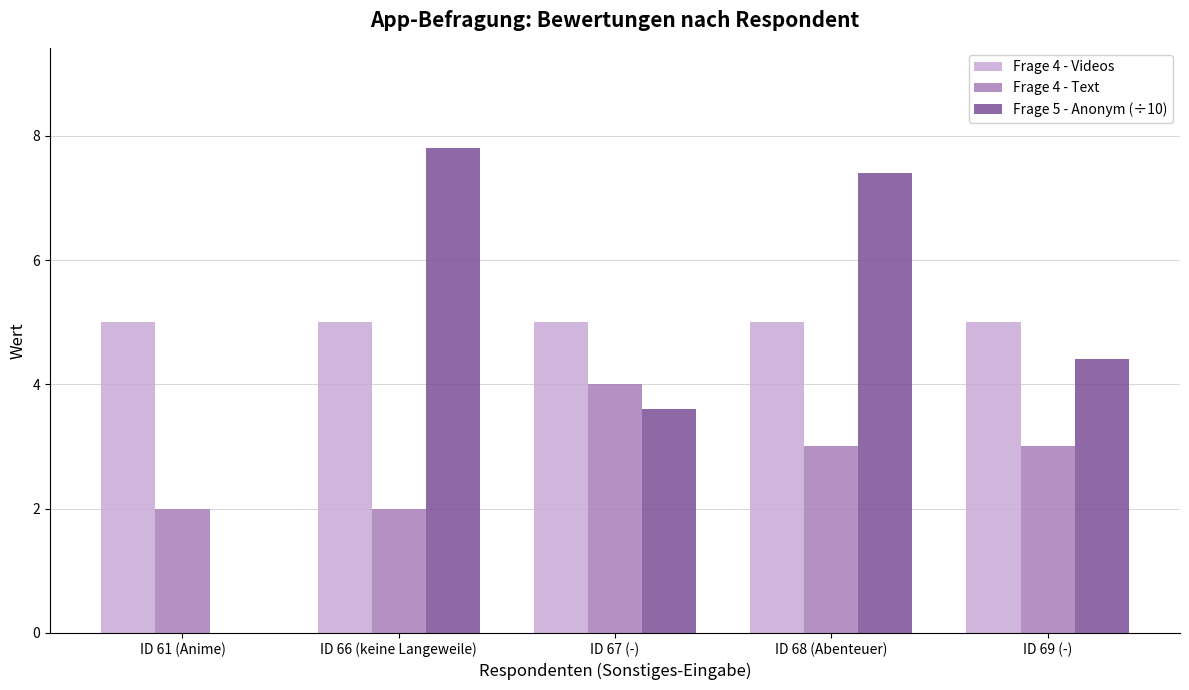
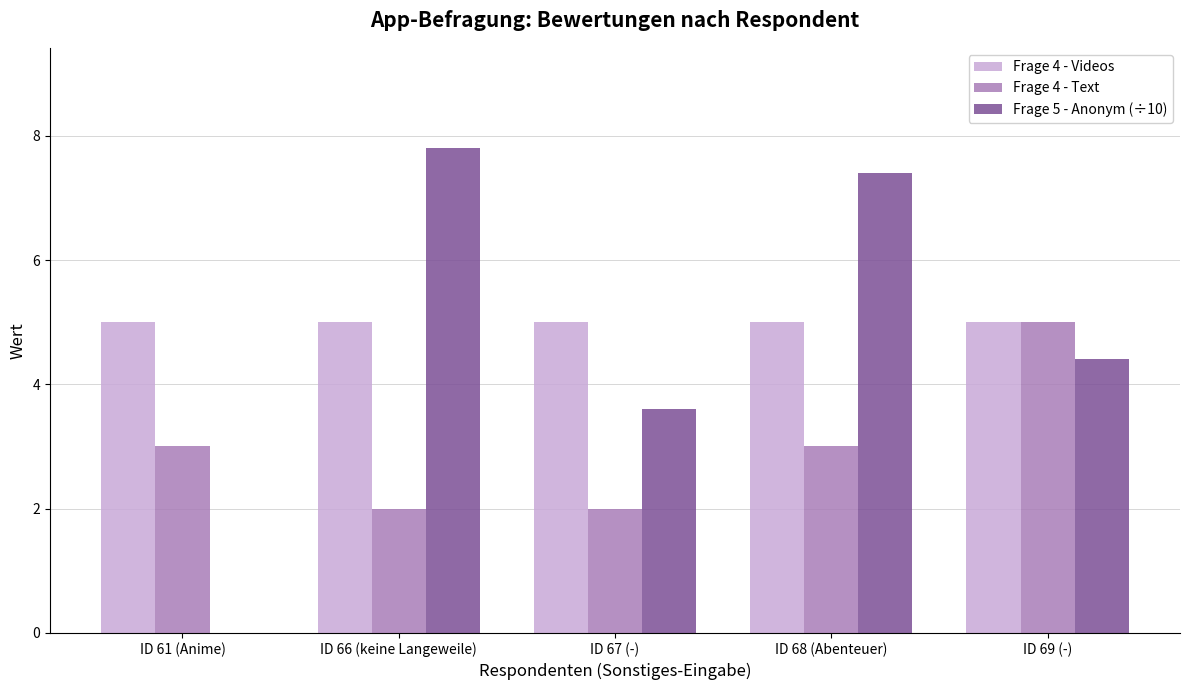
Frage 4 - Text, ID 61 (Anime): 2 -> 3
Frage 4 - Text, ID 67 (-): 4 -> 2
Frage 4 - Text, ID 69 (-): 3 -> 5
